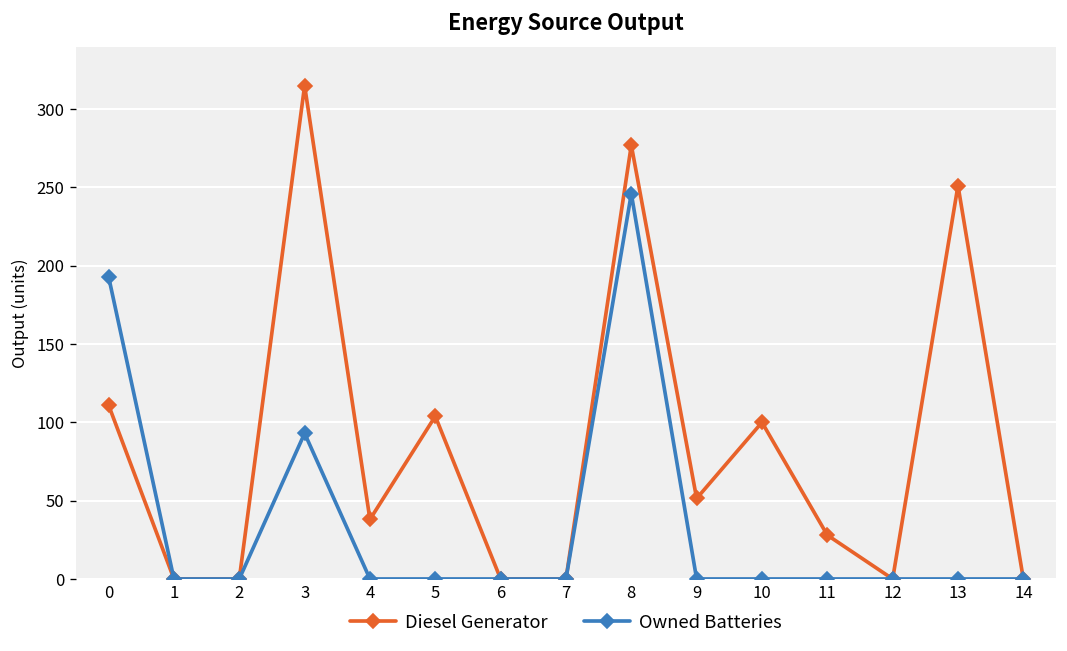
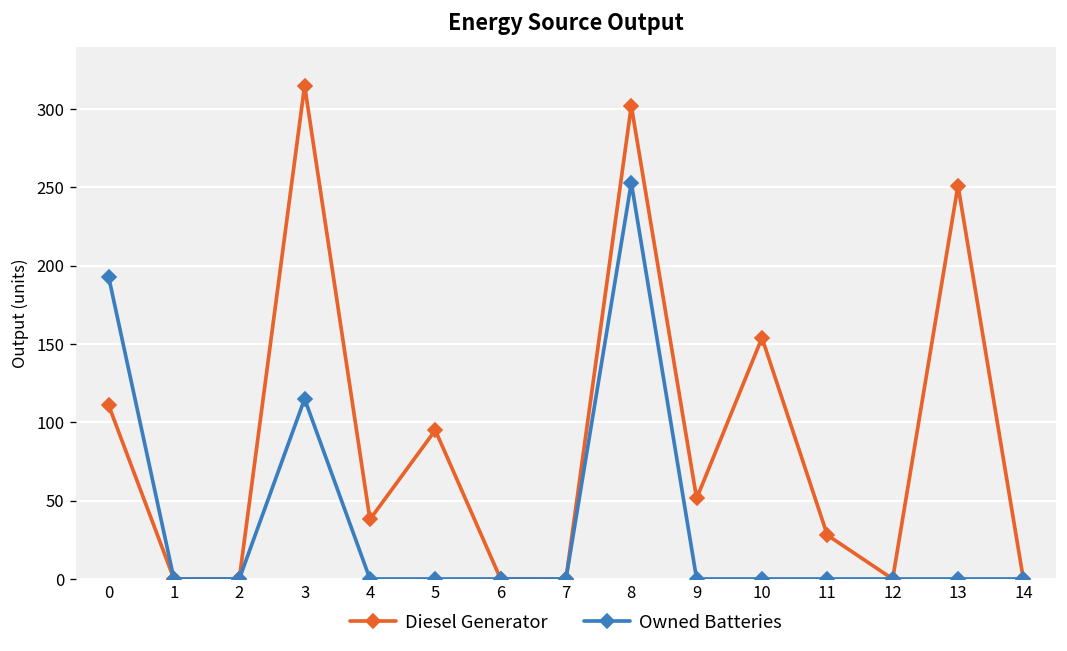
Owned Batteries, 3: 93 -> 115
Diesel Generator, 5: 104 -> 95
Diesel Generator, 8: 277 -> 302
Owned Batteries, 8: 246 -> 253
Diesel Generator, 10: 100 -> 154
